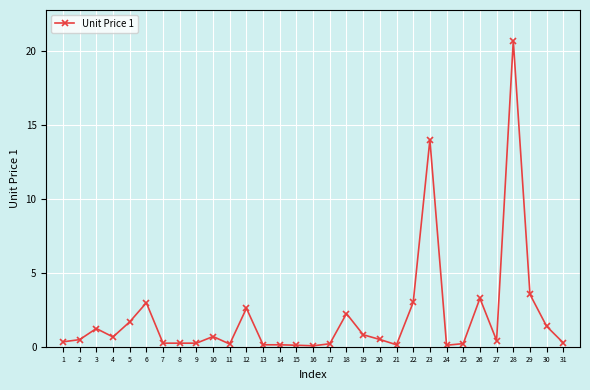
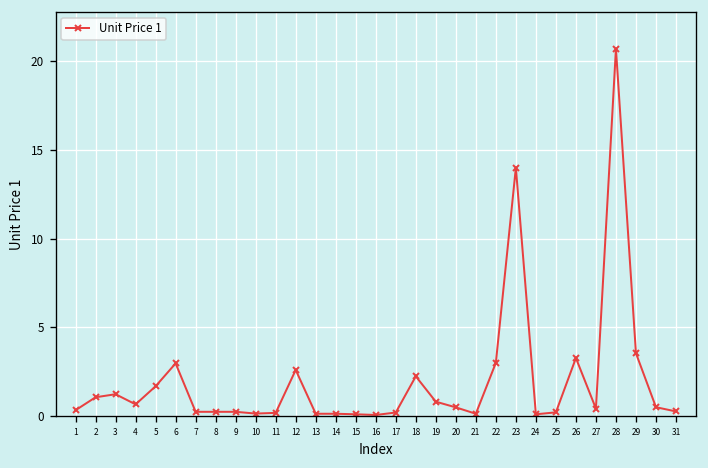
2: 0.5 -> 1.1
10: 0.7 -> 0.1
30: 1.4 -> 0.5
